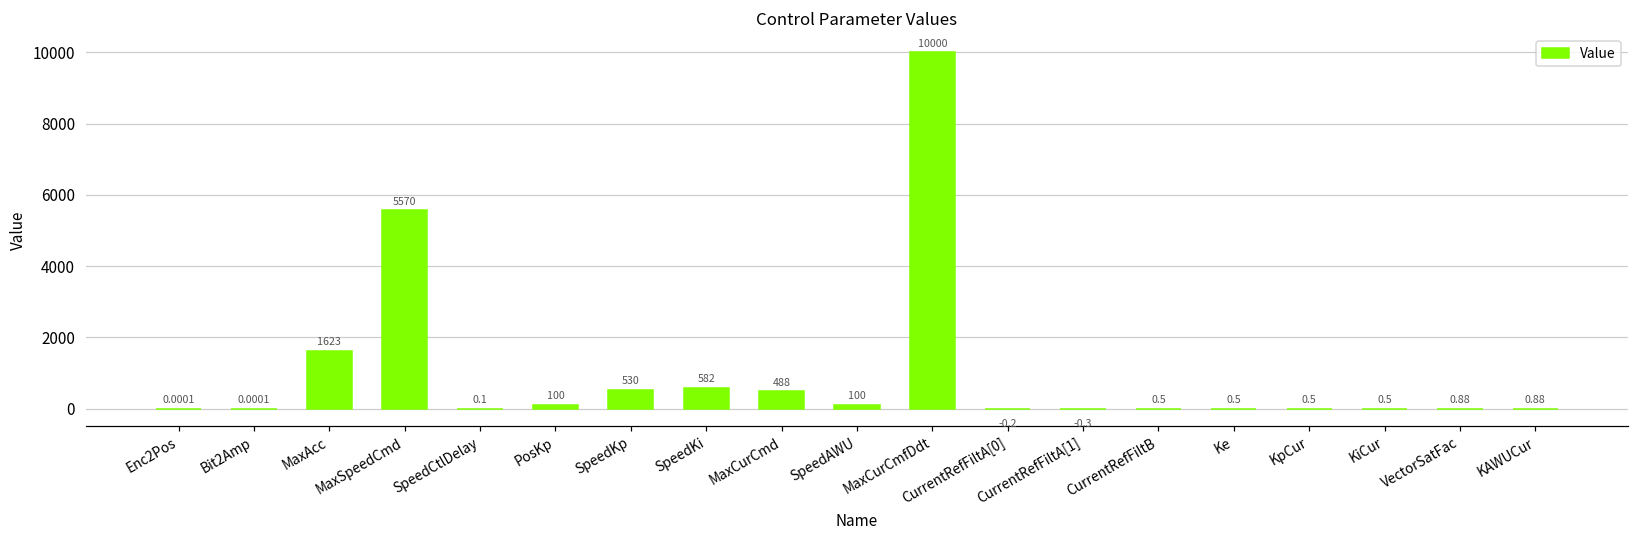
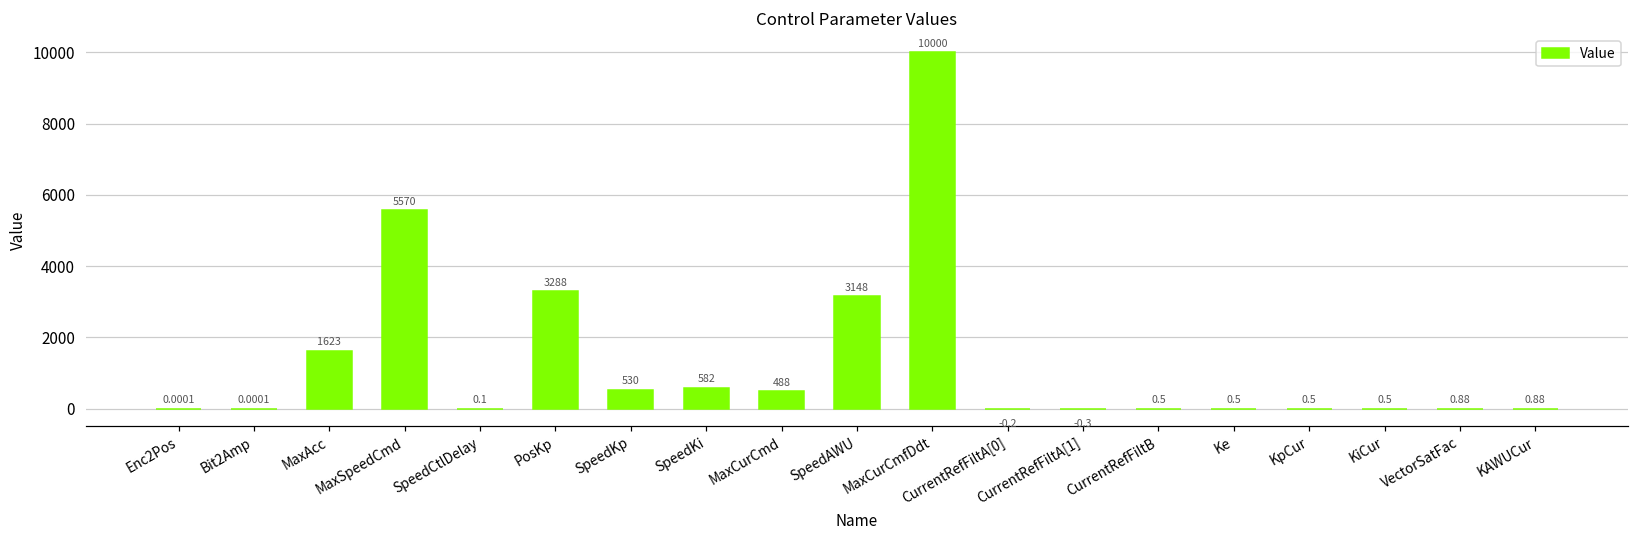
PosKp: 100 -> 3288
SpeedAWU: 100 -> 3148
